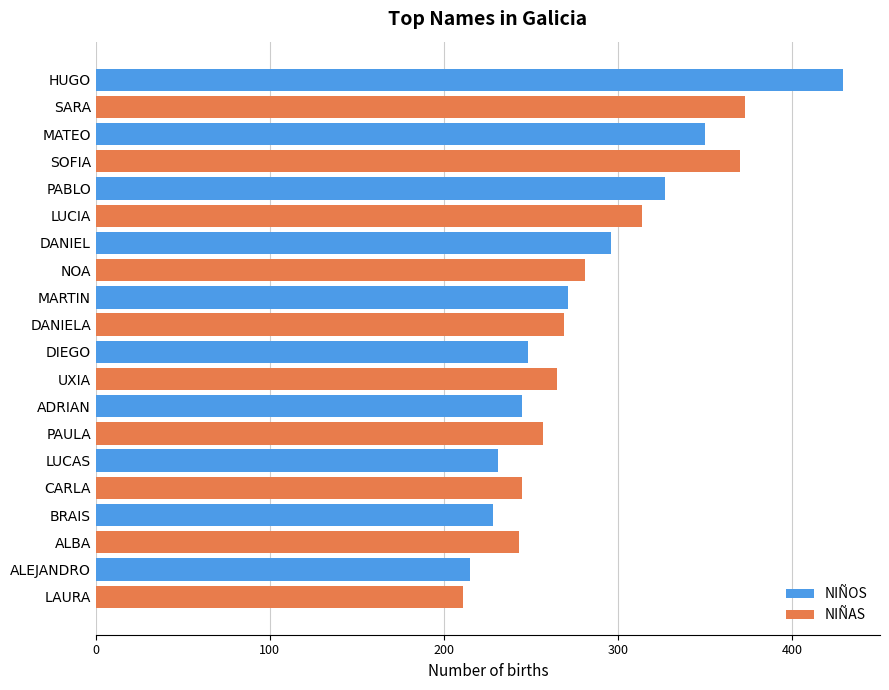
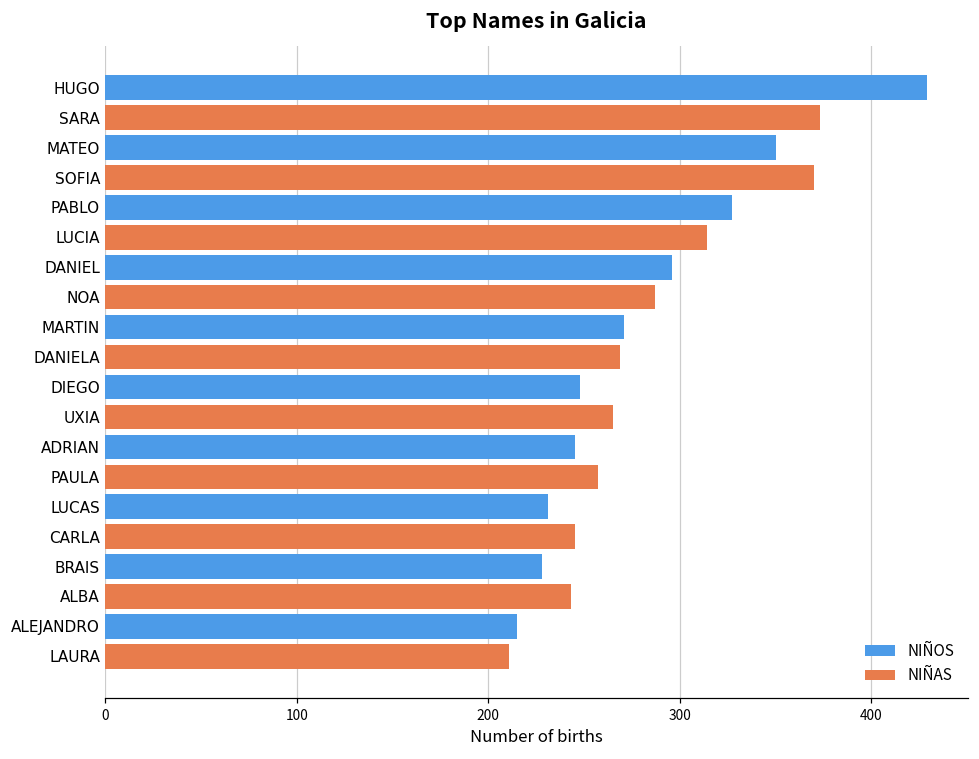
NIÑAS, NOA: 281 -> 287
